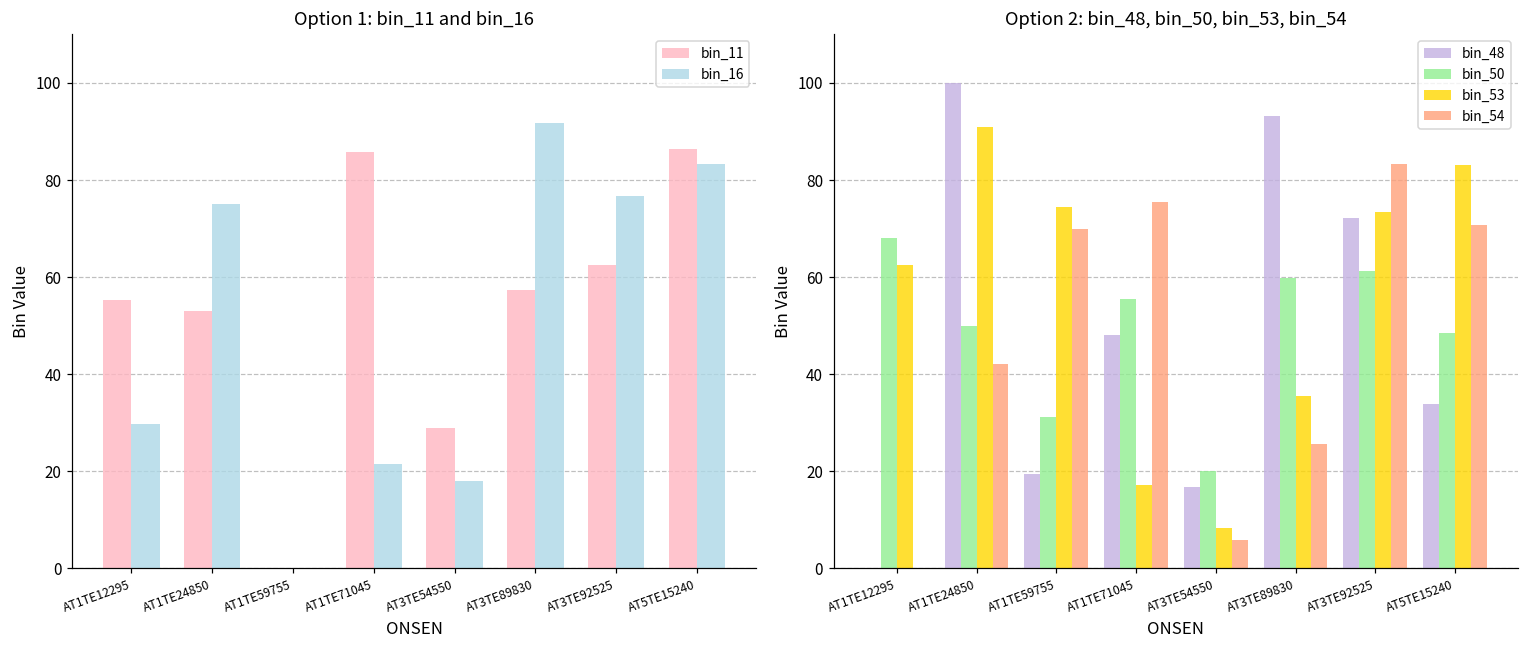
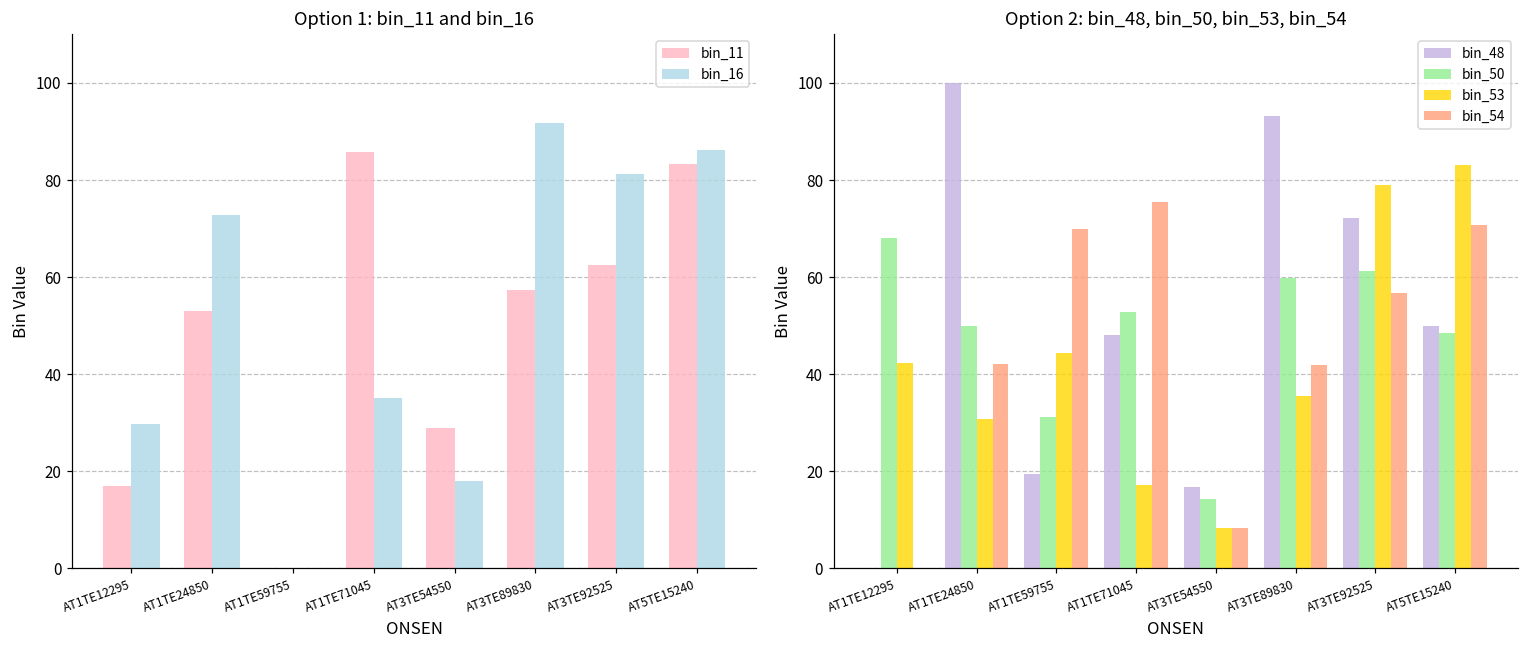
Option 1: bin_11 and bin_16, bin_11, AT1TE12295: 55 -> 17
Option 1: bin_11 and bin_16, bin_16, AT1TE24850: 75 -> 73
Option 1: bin_11 and bin_16, bin_16, AT1TE71045: 21 -> 35
Option 1: bin_11 and bin_16, bin_16, AT3TE92525: 77 -> 81
Option 1: bin_11 and bin_16, bin_11, AT5TE15240: 86 -> 83
Option 1: bin_11 and bin_16, bin_16, AT5TE15240: 83 -> 86
Option 2: bin_48, bin_50, bin_53, bin_54, bin_53, AT1TE12295: 63 -> 42
Option 2: bin_48, bin_50, bin_53, bin_54, bin_53, AT1TE24850: 91 -> 31
Option 2: bin_48, bin_50, bin_53, bin_54, bin_53, AT1TE59755: 74 -> 44
Option 2: bin_48, bin_50, bin_53, bin_54, bin_50, AT1TE71045: 56 -> 53
Option 2: bin_48, bin_50, bin_53, bin_54, bin_50, AT3TE54550: 20 -> 14
Option 2: bin_48, bin_50, bin_53, bin_54, bin_54, AT3TE54550: 6 -> 8
Option 2: bin_48, bin_50, bin_53, bin_54, bin_54, AT3TE89830: 26 -> 42
Option 2: bin_48, bin_50, bin_53, bin_54, bin_53, AT3TE92525: 73 -> 79
Option 2: bin_48, bin_50, bin_53, bin_54, bin_54, AT3TE92525: 83 -> 57
Option 2: bin_48, bin_50, bin_53, bin_54, bin_48, AT5TE15240: 34 -> 50
